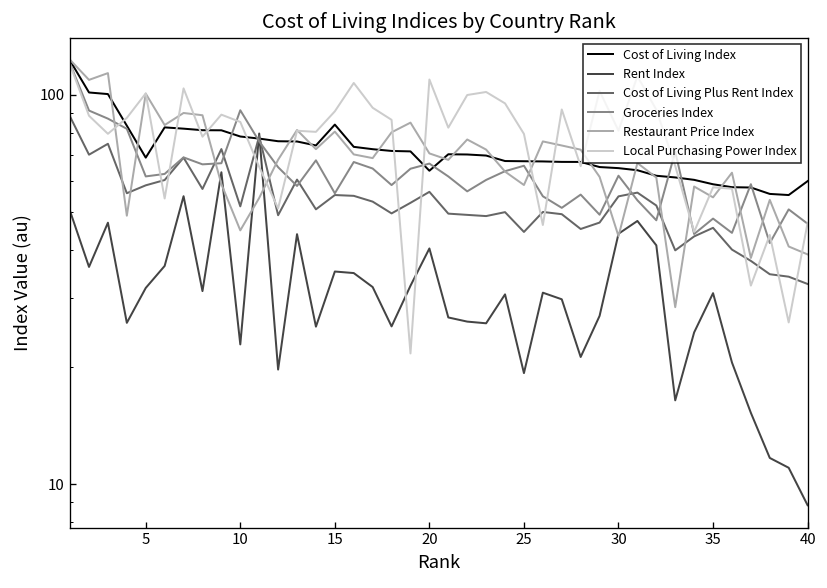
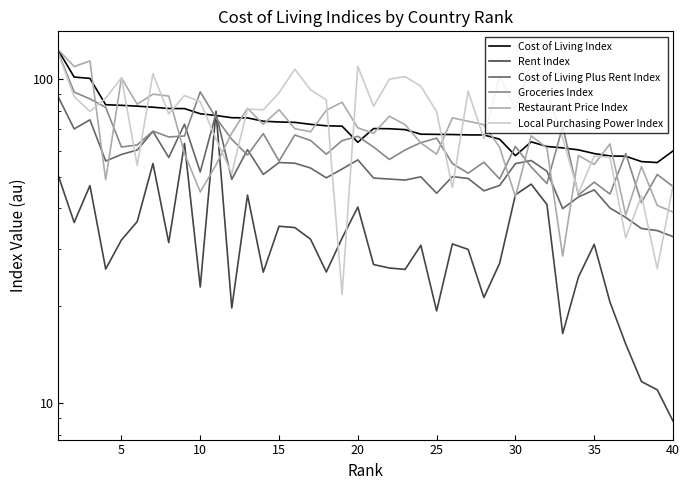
Cost of Living Index, 5: 69 -> 83
Cost of Living Index, 15: 84 -> 74
Cost of Living Index, 30: 65 -> 58
